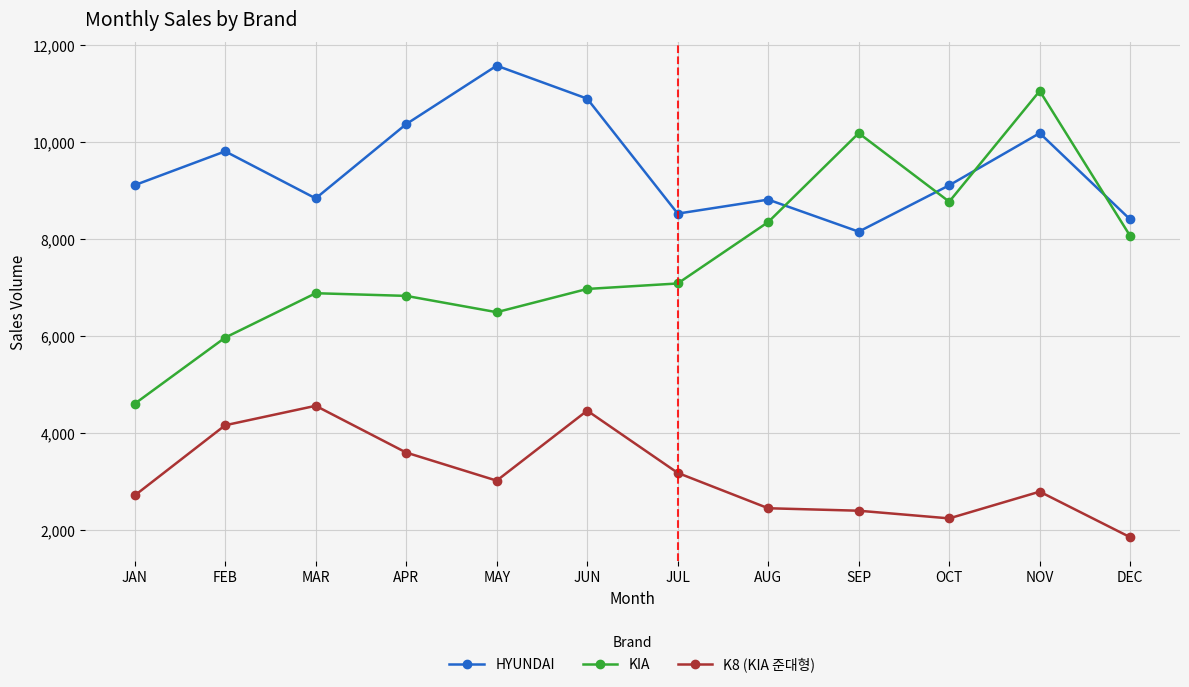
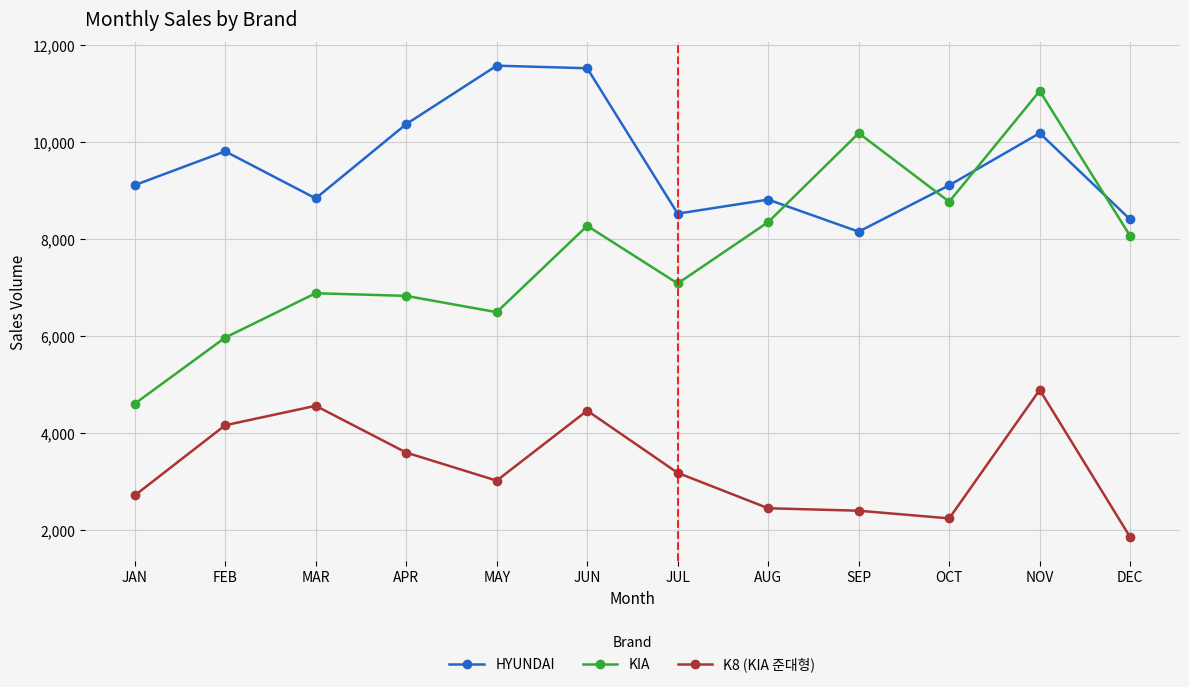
HYUNDAI, JUN: 10,900 -> 11,500
KIA, JUN: 7,000 -> 8,300
K8 (KIA 준대형), NOV: 2,800 -> 4,900
